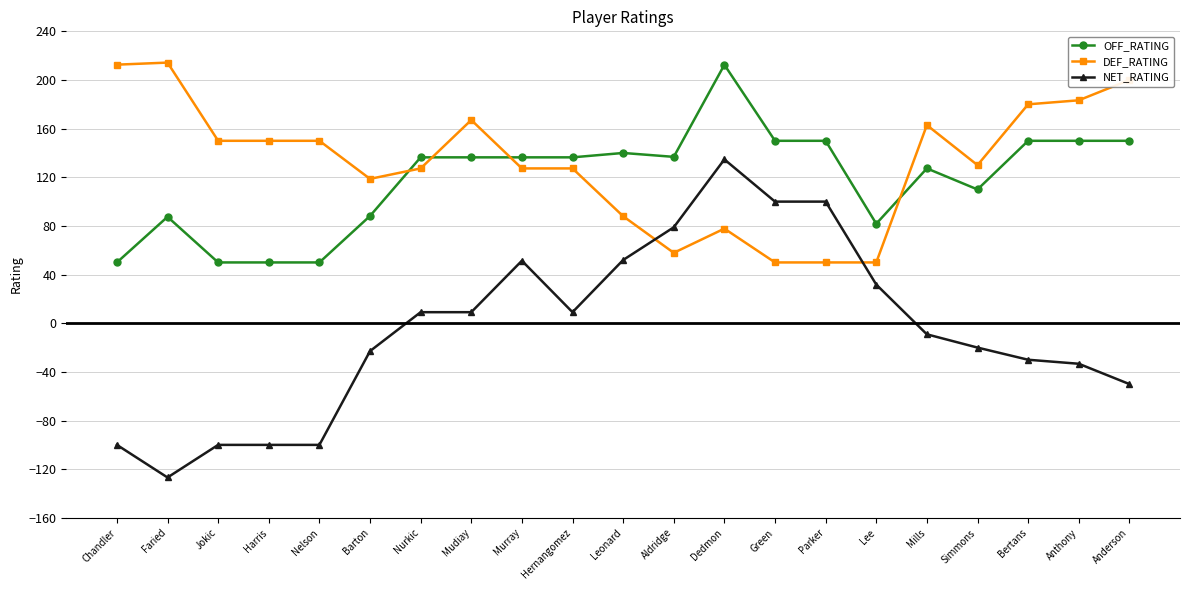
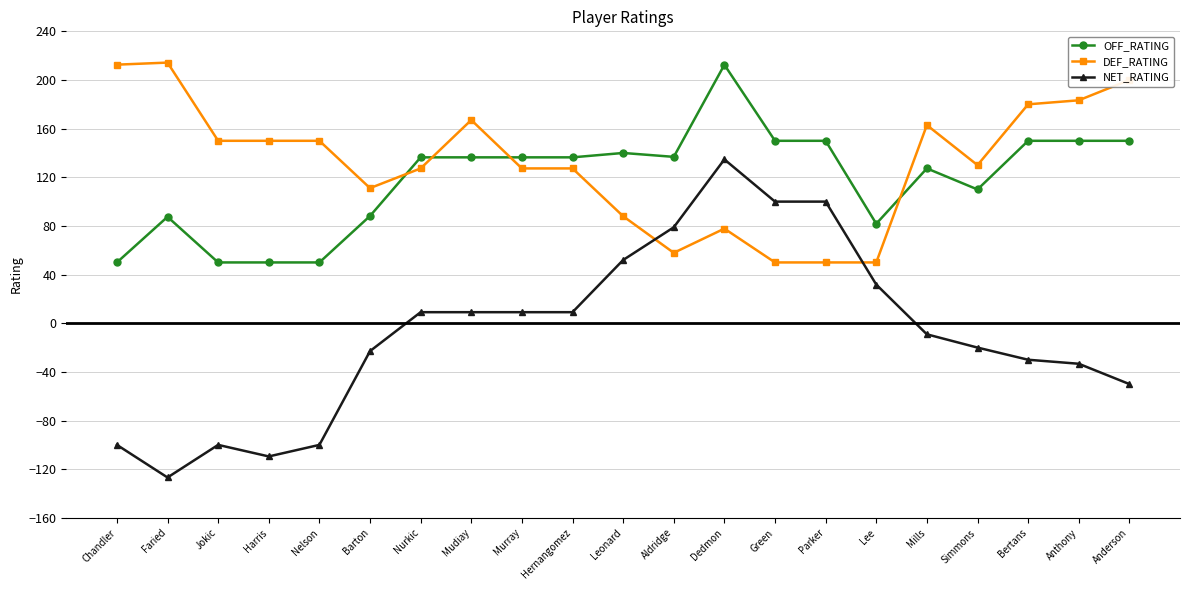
NET_RATING, Harris: -100 -> -110
DEF_RATING, Barton: 119 -> 111
NET_RATING, Murray: 51 -> 9
